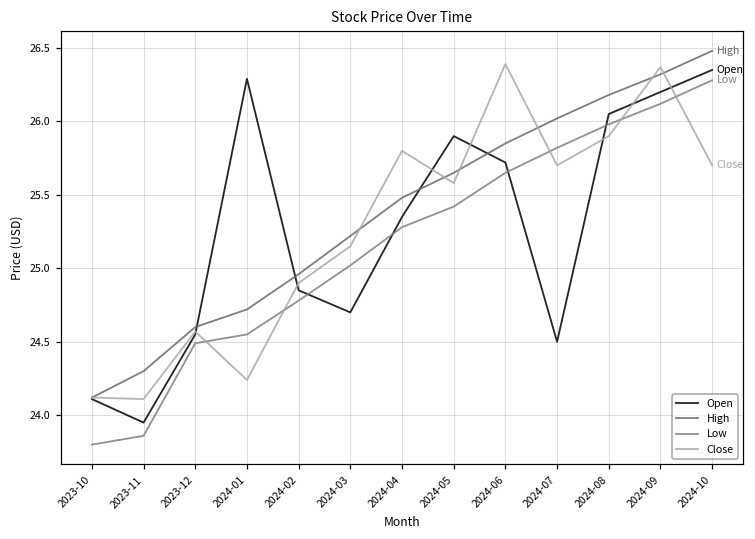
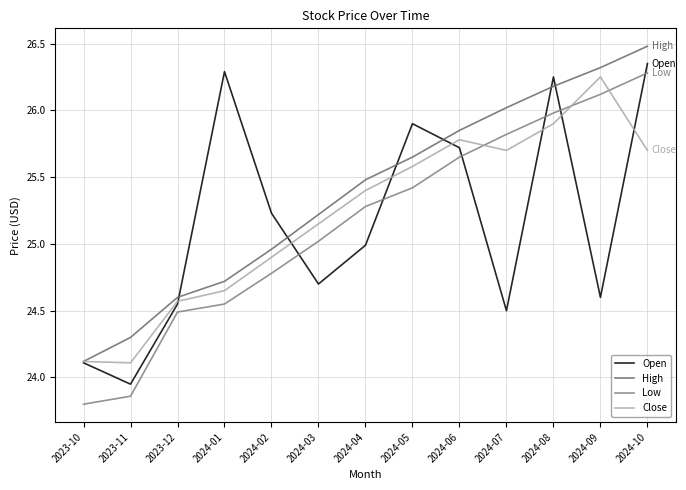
Close, 2024-01: 24.24 -> 24.65
Open, 2024-02: 24.85 -> 25.23
Open, 2024-04: 25.35 -> 24.99
Close, 2024-04: 25.8 -> 25.4
Close, 2024-06: 26.39 -> 25.78
Open, 2024-08: 26.05 -> 26.25
Open, 2024-09: 26.2 -> 24.6
Close, 2024-09: 26.37 -> 26.25
